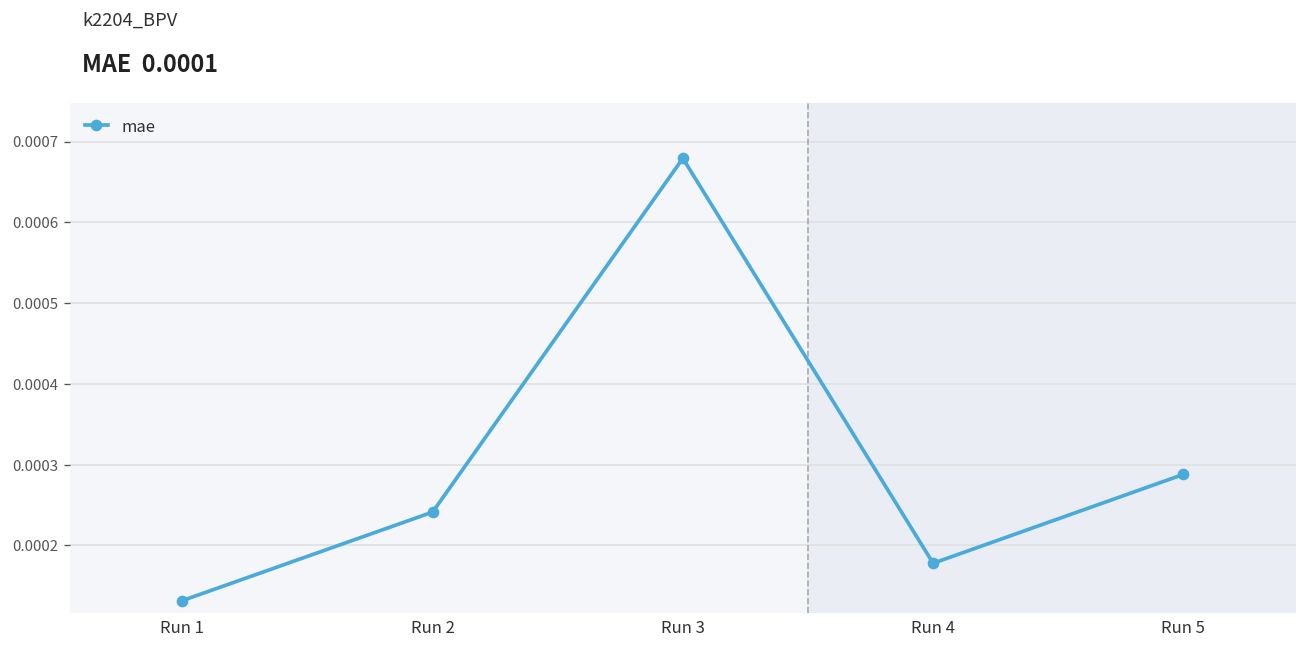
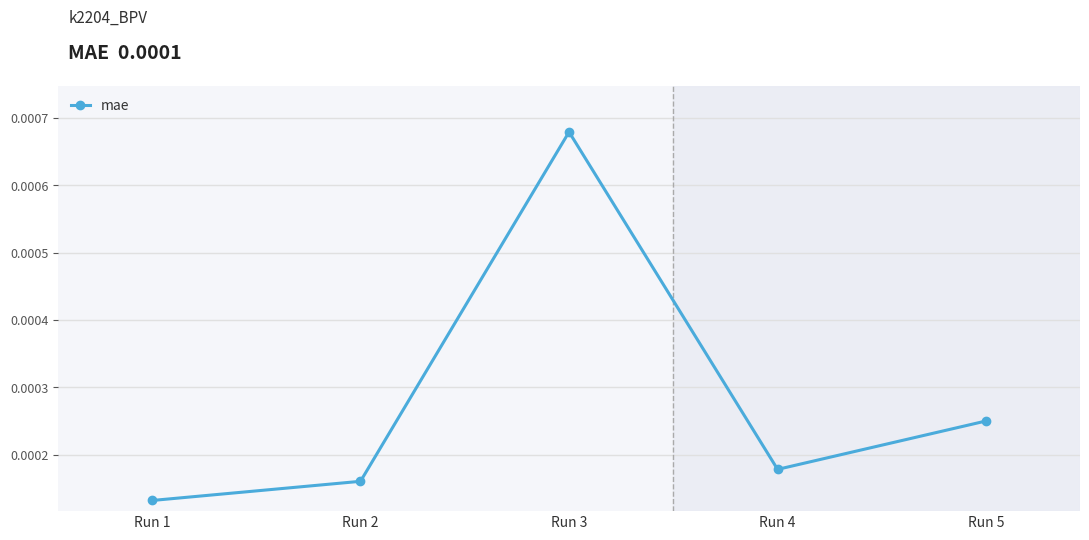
Run 2: 0.00024 -> 0.00016
Run 5: 0.00029 -> 0.00025
